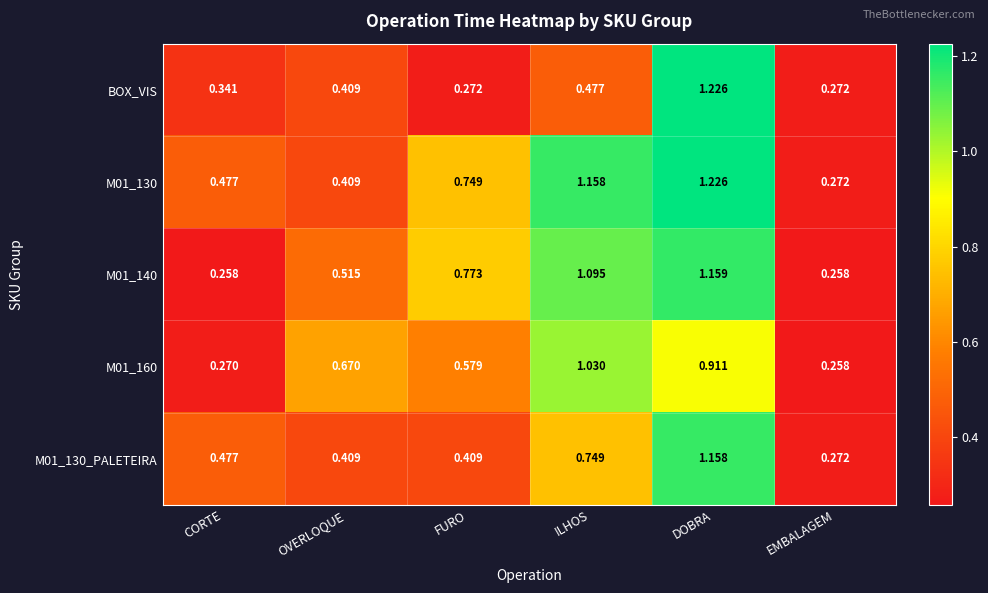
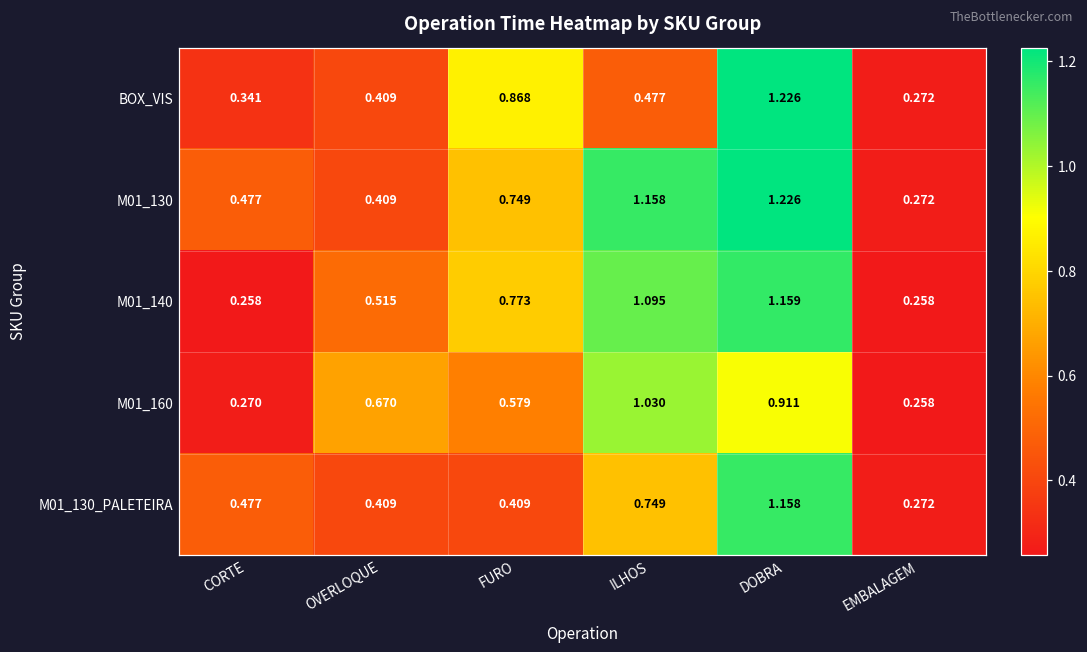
BOX_VIS, FURO: 0.272 -> 0.868
